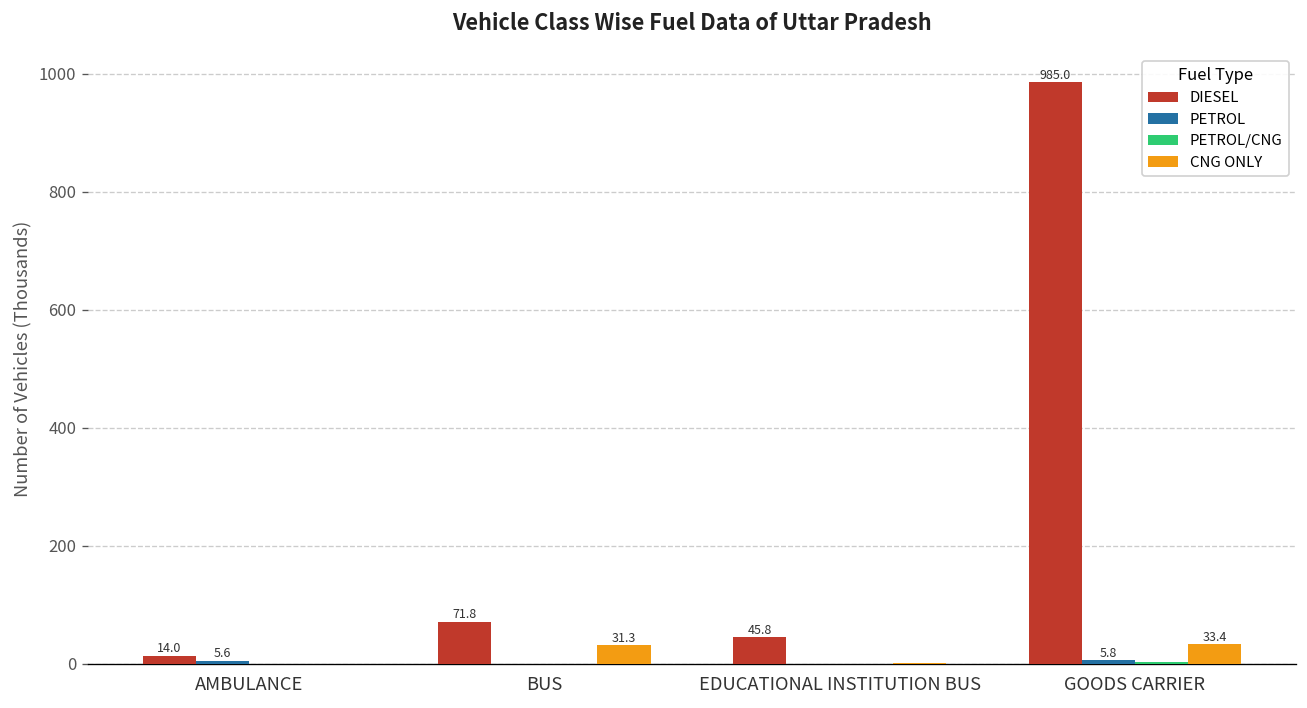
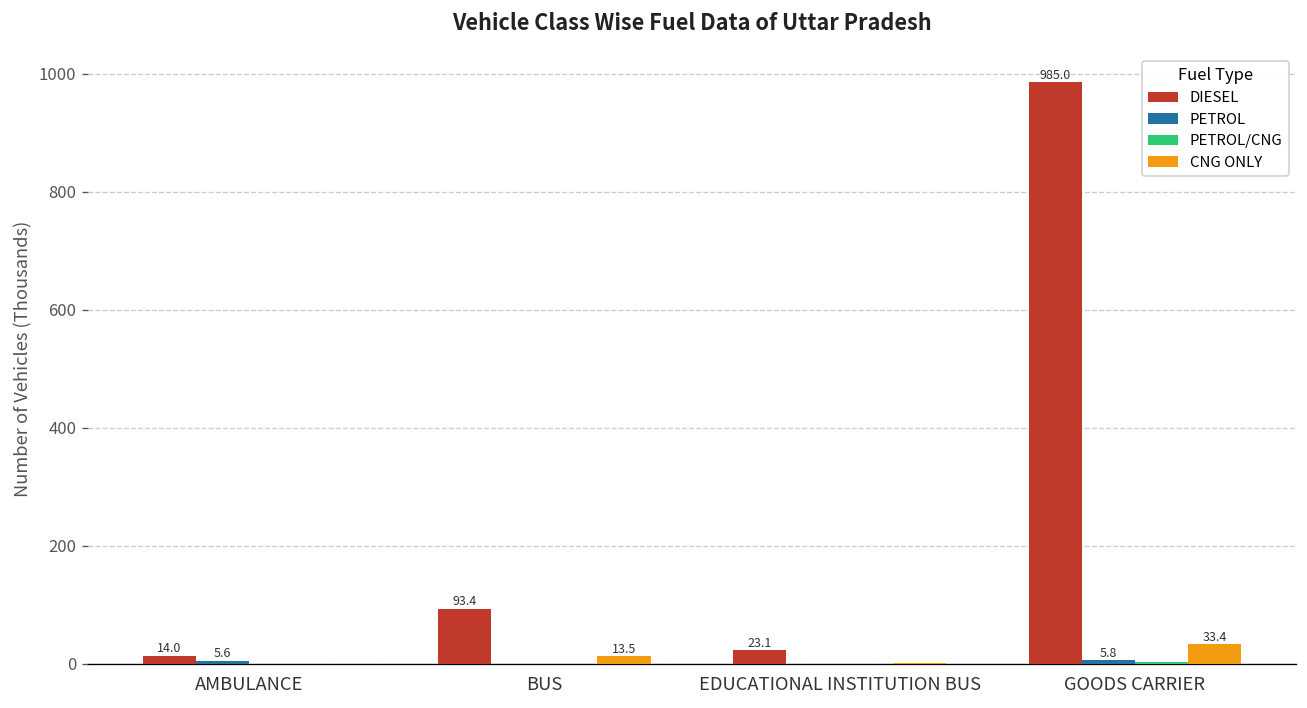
DIESEL, BUS: 71.8 -> 93.4
CNG ONLY, BUS: 31.3 -> 13.5
DIESEL, EDUCATIONAL INSTITUTION BUS: 45.8 -> 23.1
